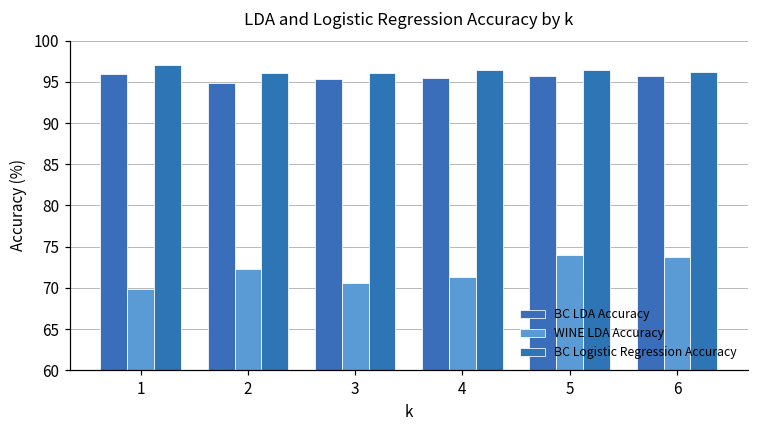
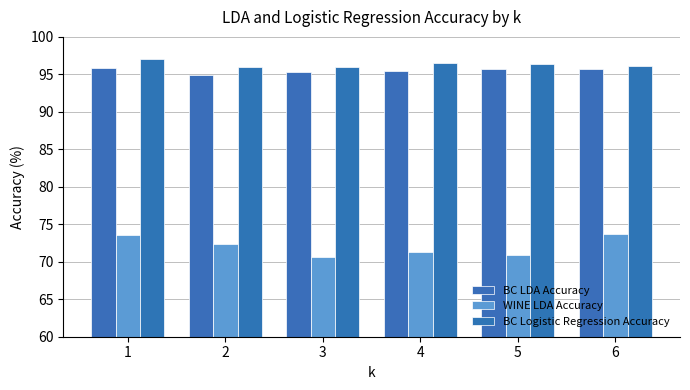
WINE LDA Accuracy, 1: 70 -> 74
WINE LDA Accuracy, 5: 74 -> 71
